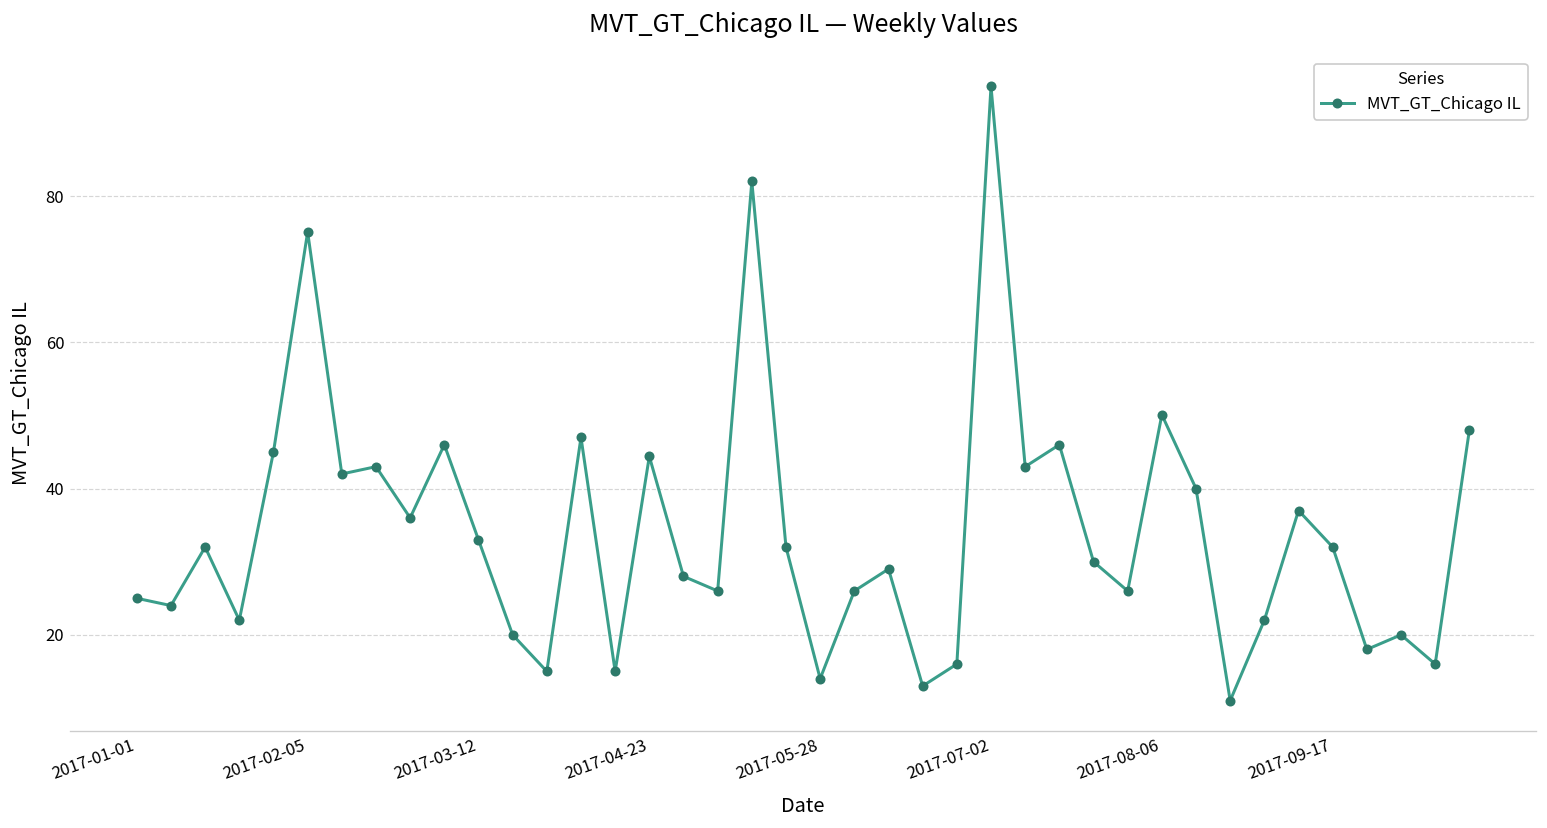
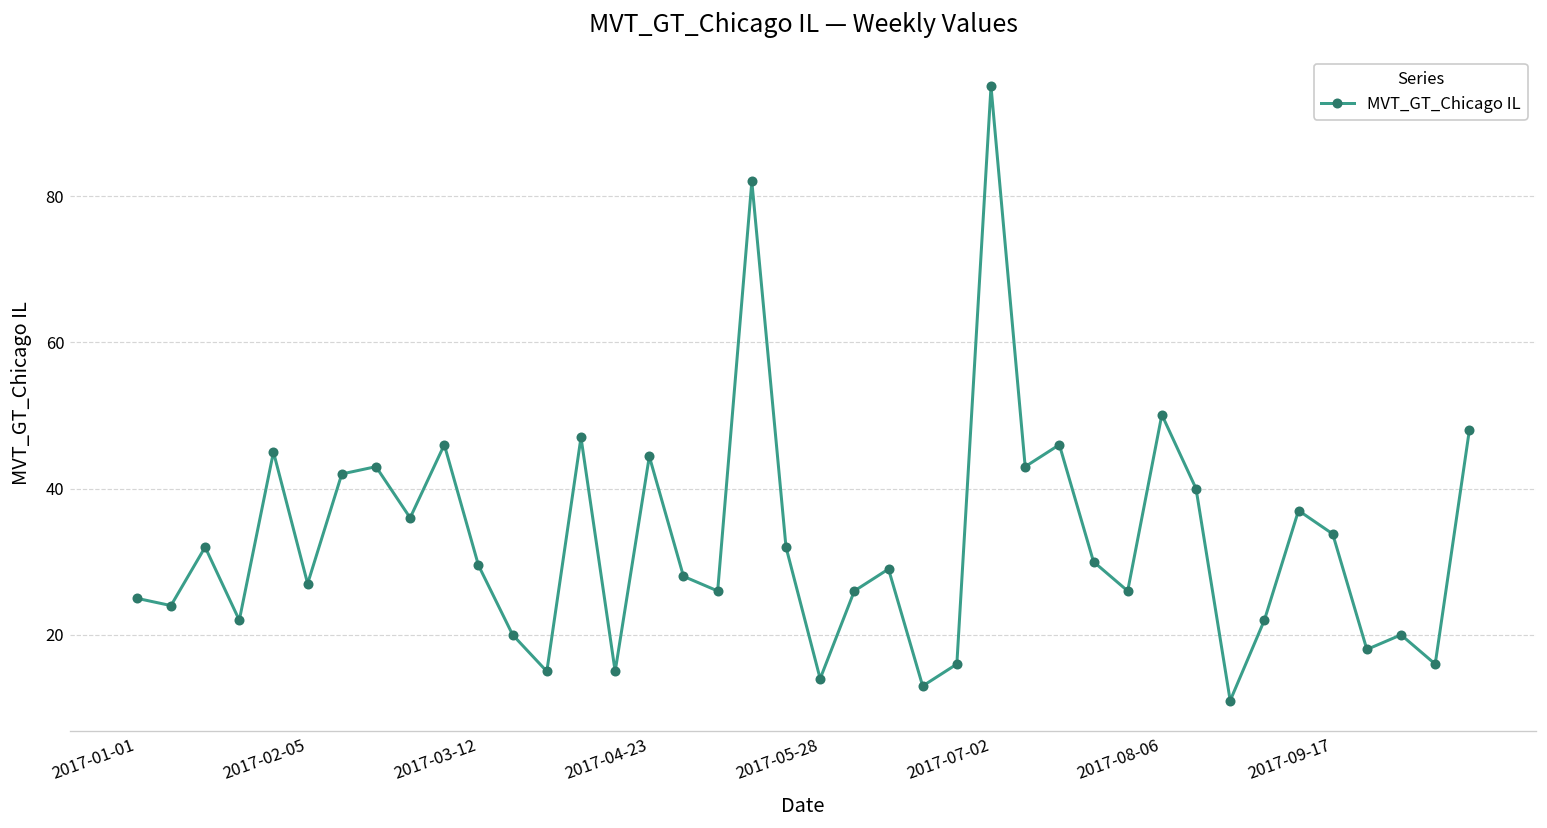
2017-02-05: 75 -> 27
2017-03-12: 33 -> 30
2017-09-17: 32 -> 34
